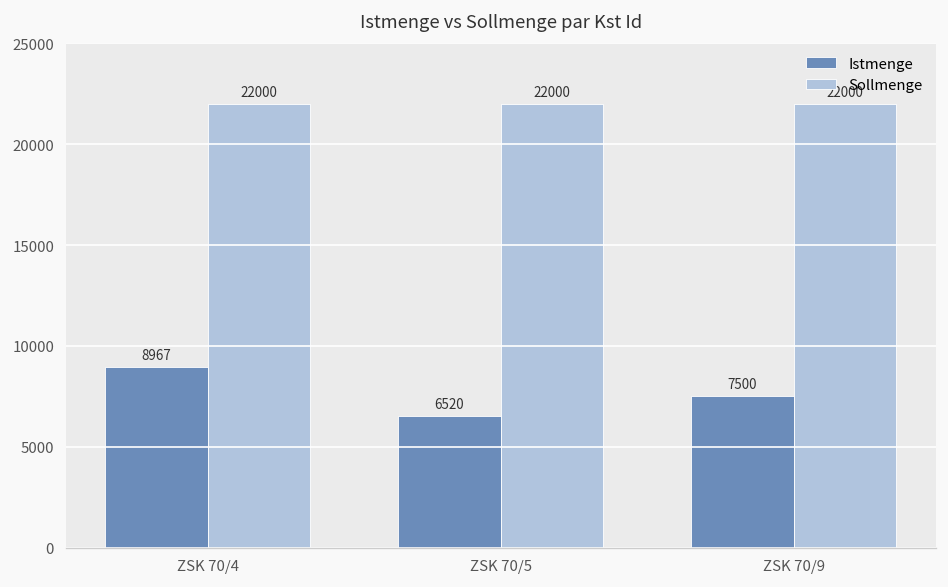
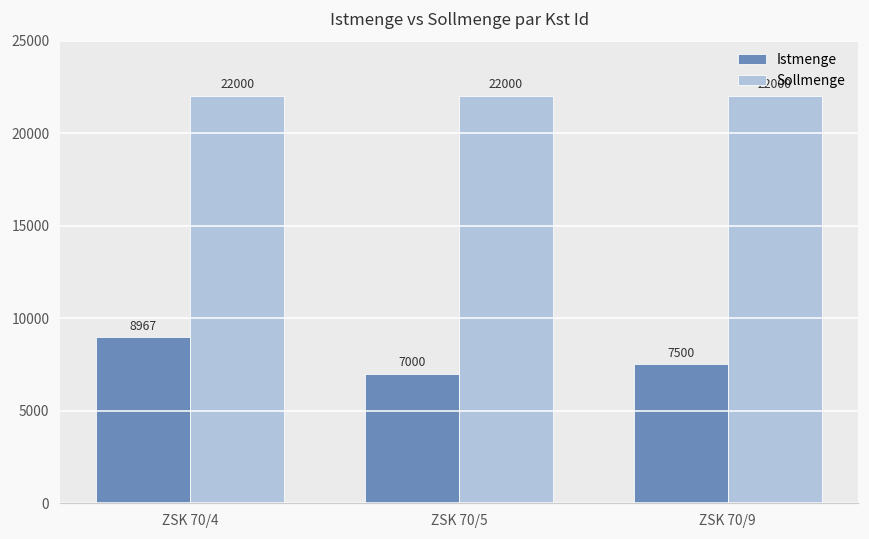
Istmenge, ZSK 70/5: 6520 -> 7000
